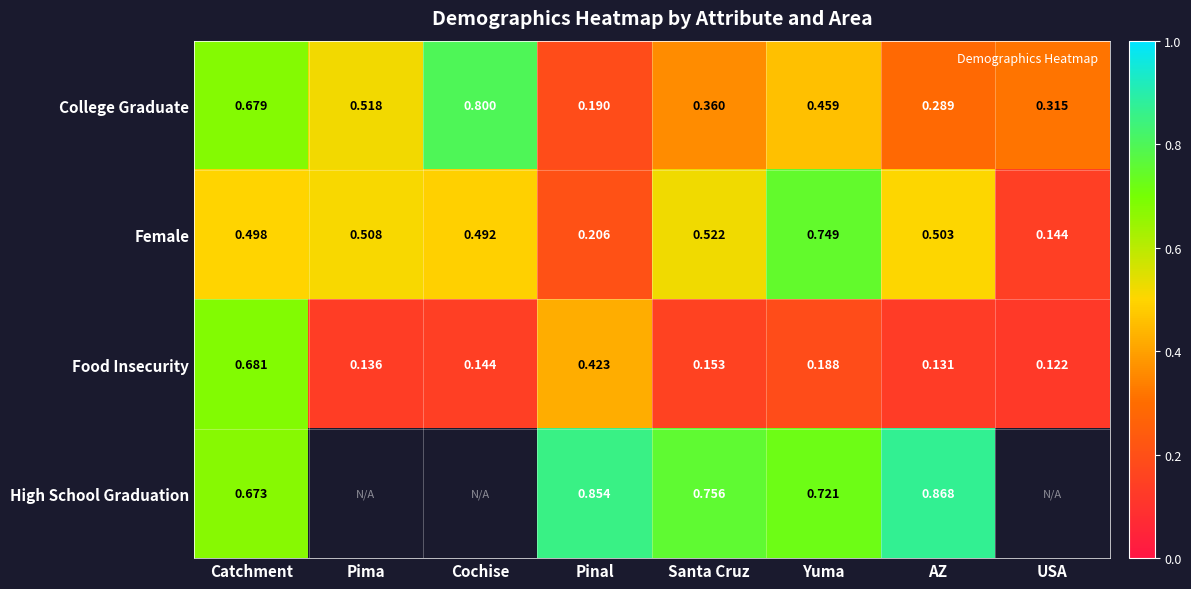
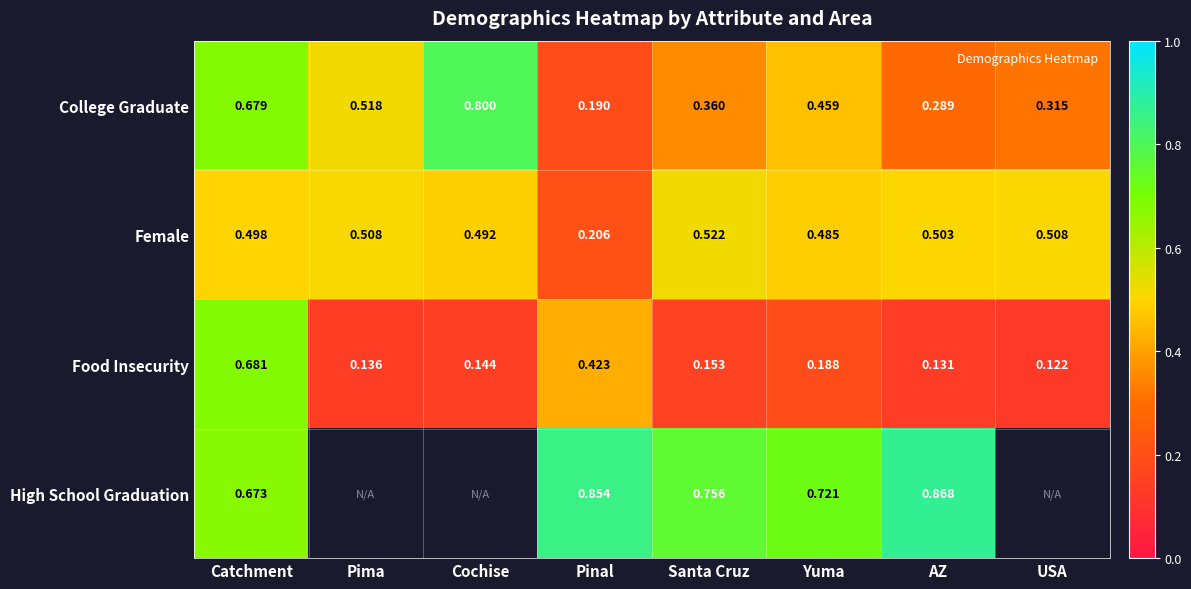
Female, Yuma: 0.749 -> 0.485
Female, USA: 0.144 -> 0.508
